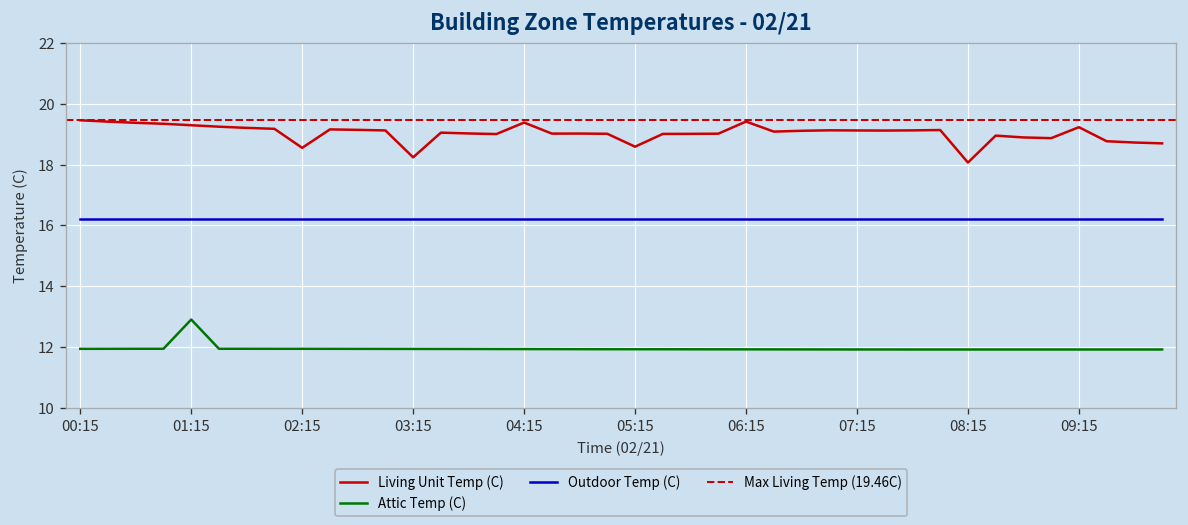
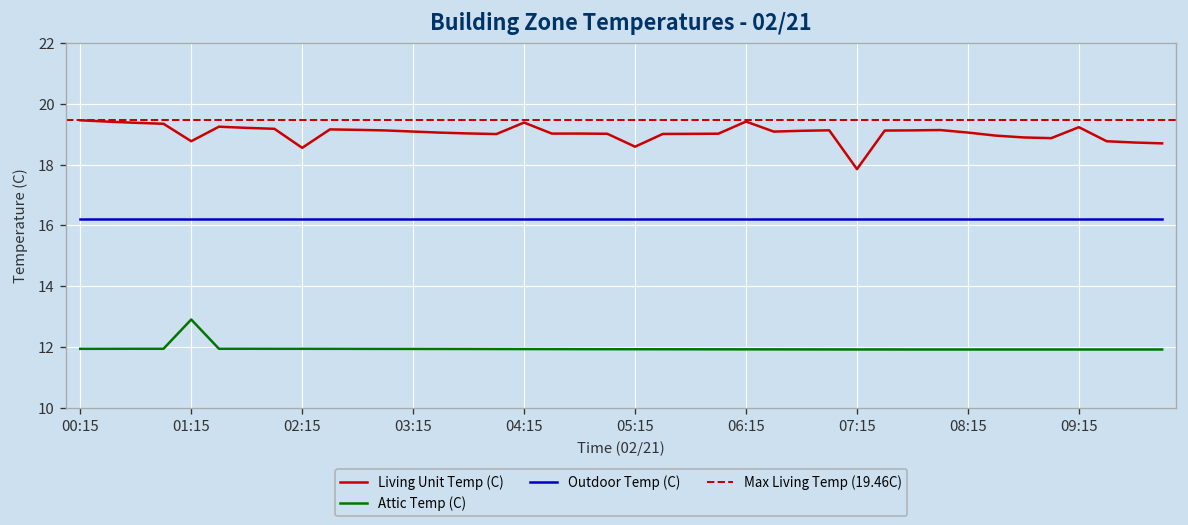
Living Unit Temp (C), 01:15: 19.3 -> 18.8
Living Unit Temp (C), 03:15: 18.2 -> 19.1
Living Unit Temp (C), 07:15: 19.1 -> 17.9
Living Unit Temp (C), 08:15: 18.1 -> 19.1
